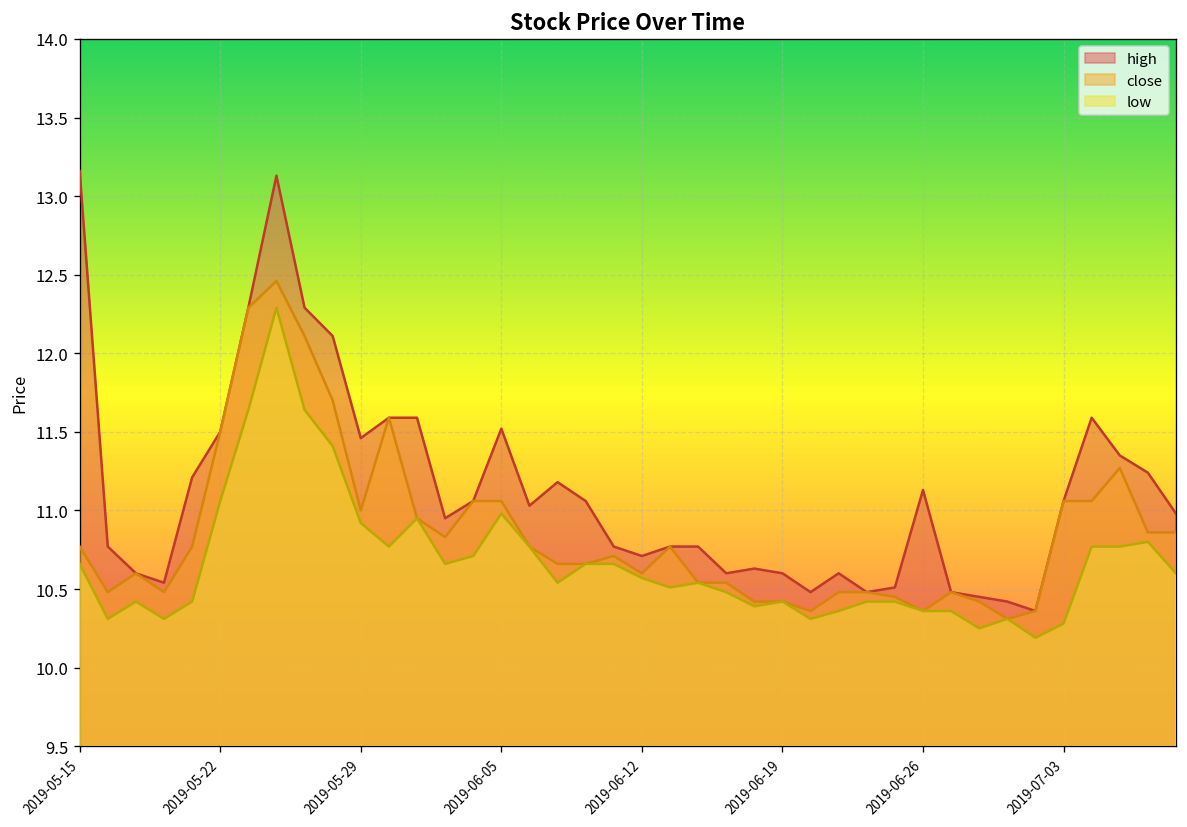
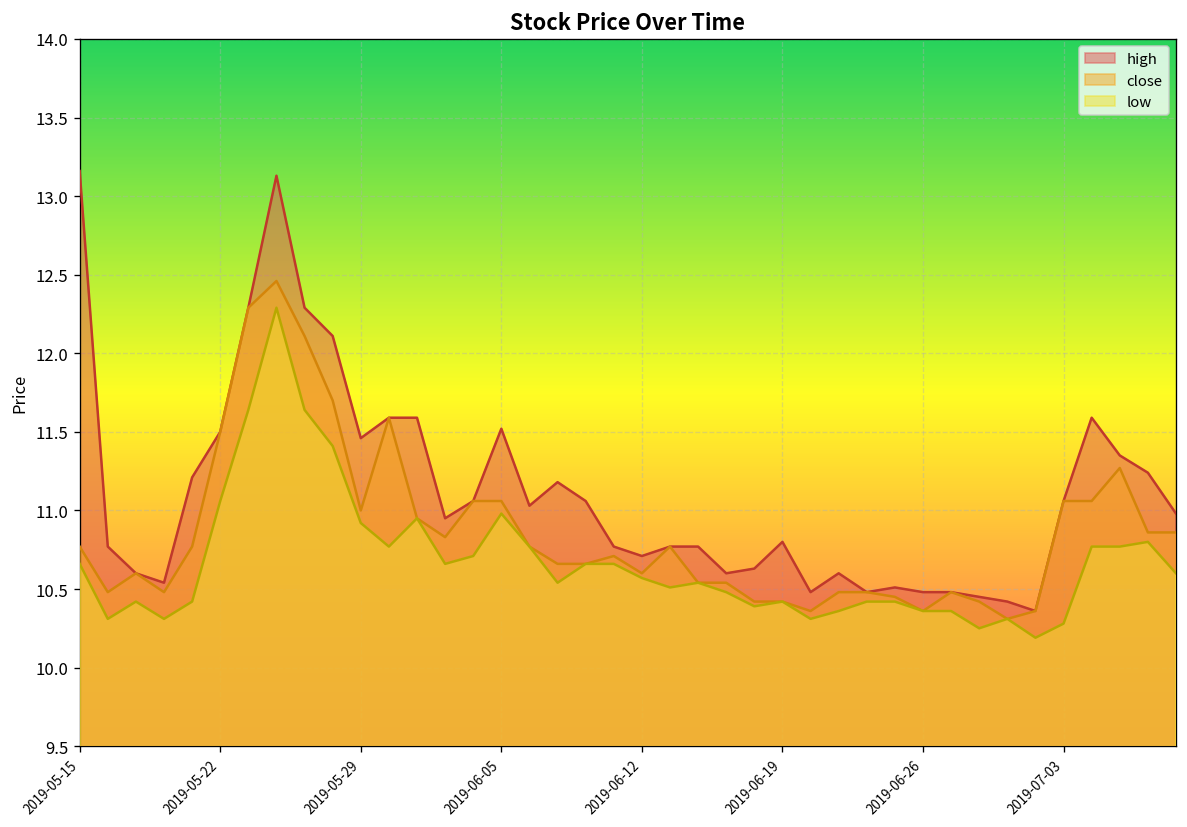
high, 2019-06-19: 10.6 -> 10.8
high, 2019-06-26: 11.13 -> 10.48
